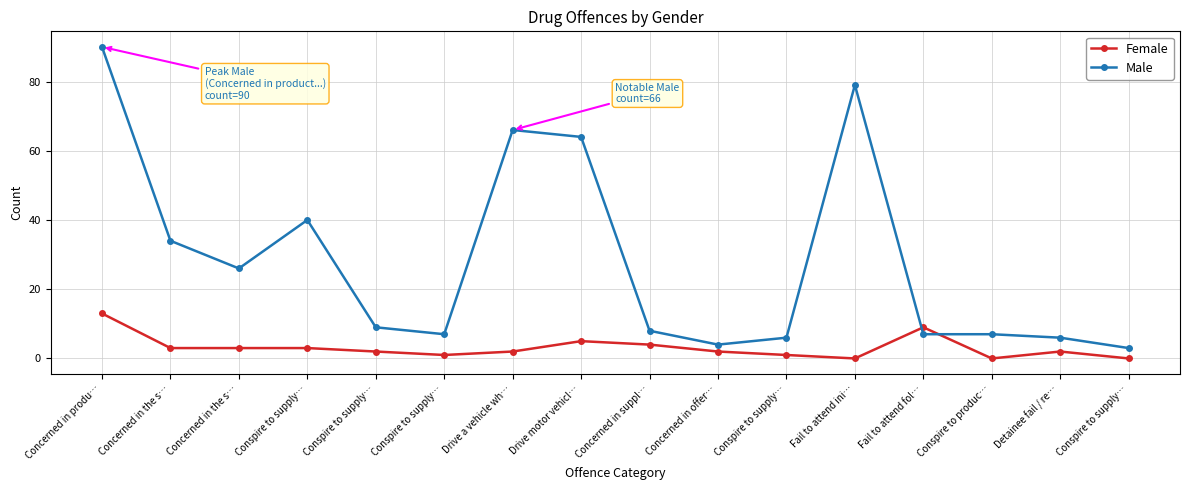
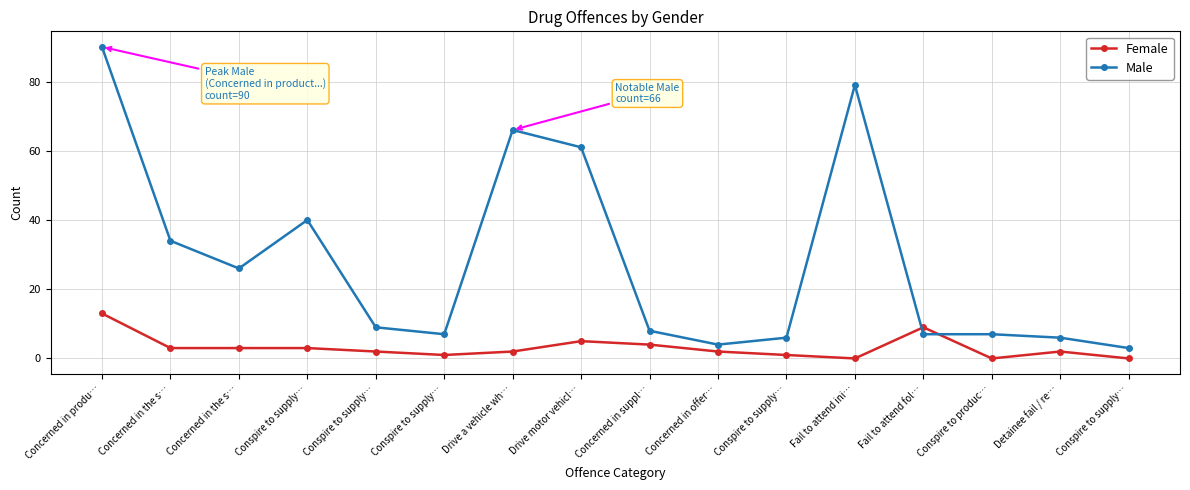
Male, Drive motor vehicl…: 64 -> 61
